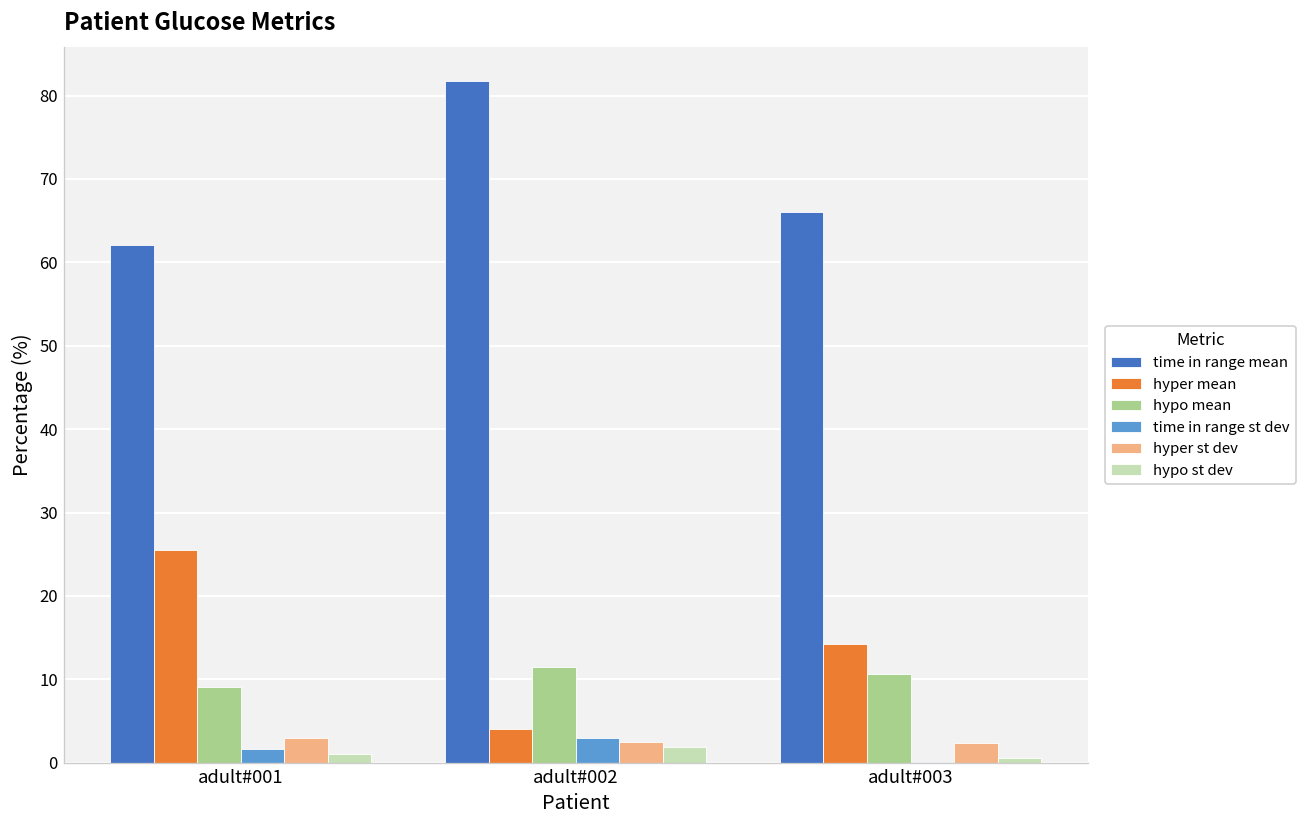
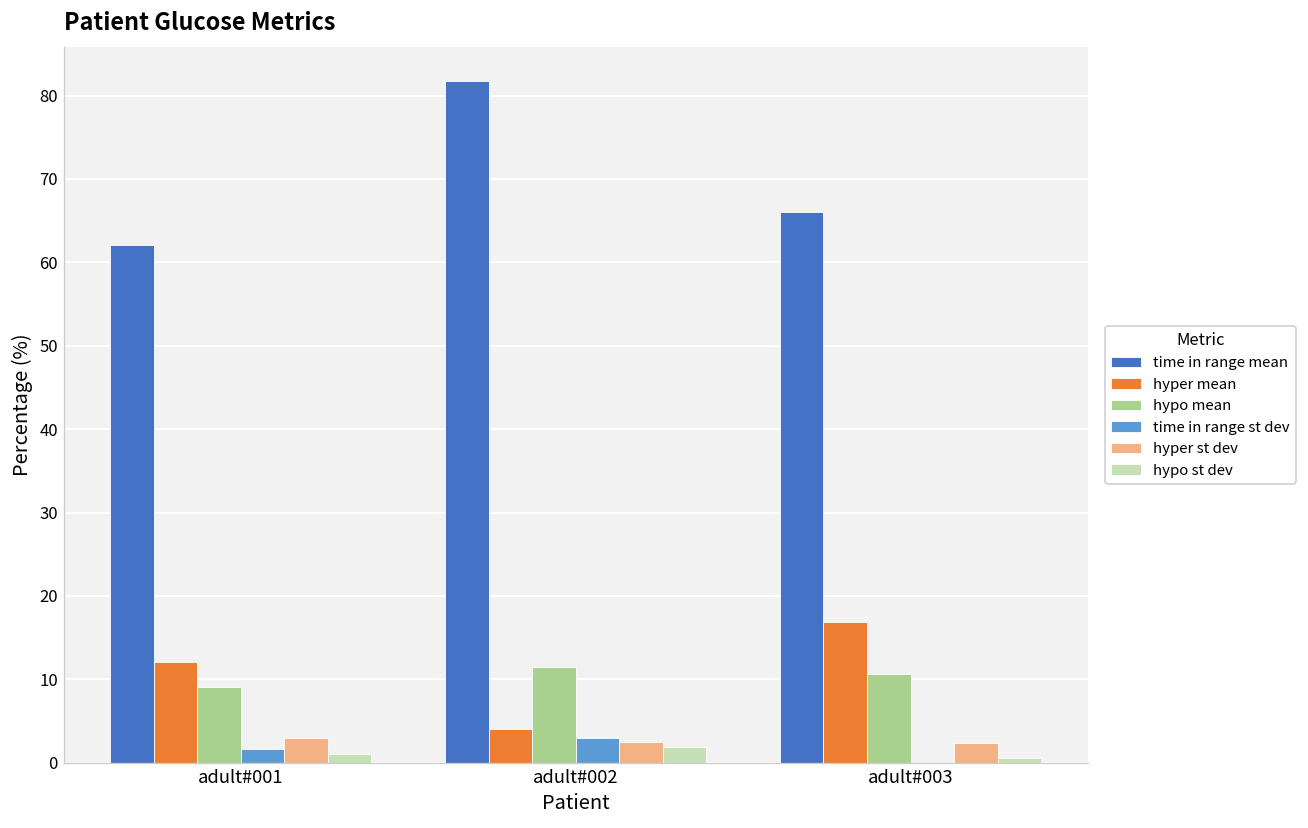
hyper mean, adult#001: 26 -> 12
hyper mean, adult#003: 14 -> 17
